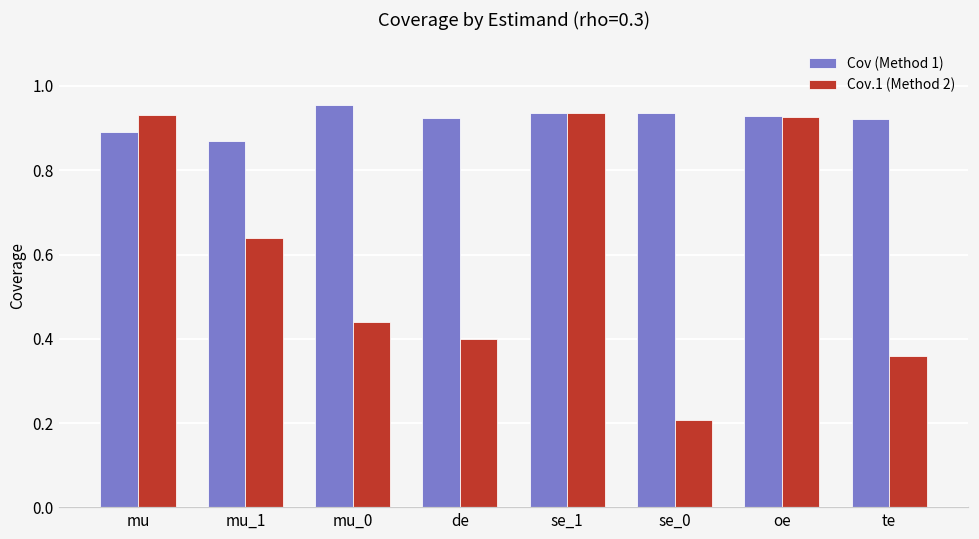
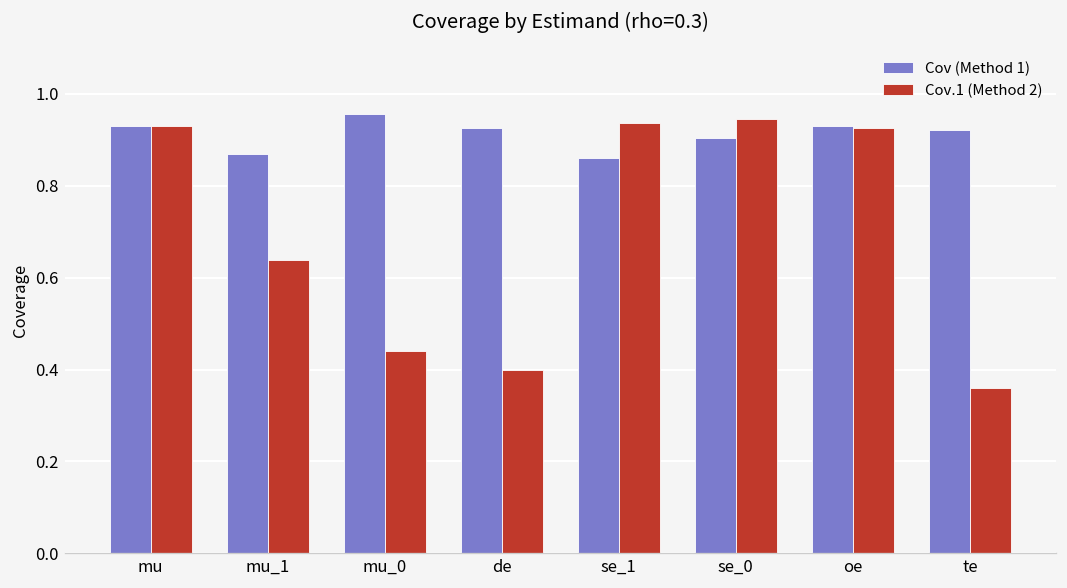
Cov (Method 1), mu: 0.89 -> 0.93
Cov (Method 1), se_1: 0.94 -> 0.86
Cov (Method 1), se_0: 0.94 -> 0.90
Cov.1 (Method 2), se_0: 0.21 -> 0.95
